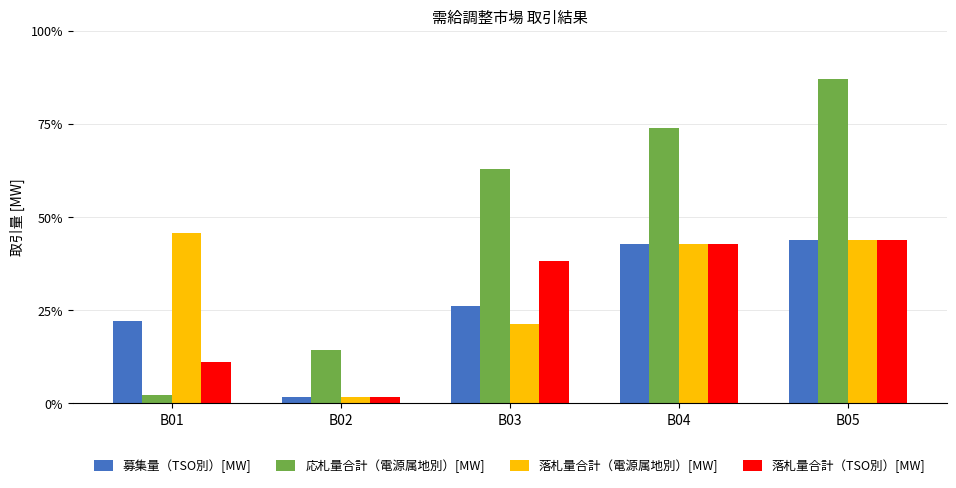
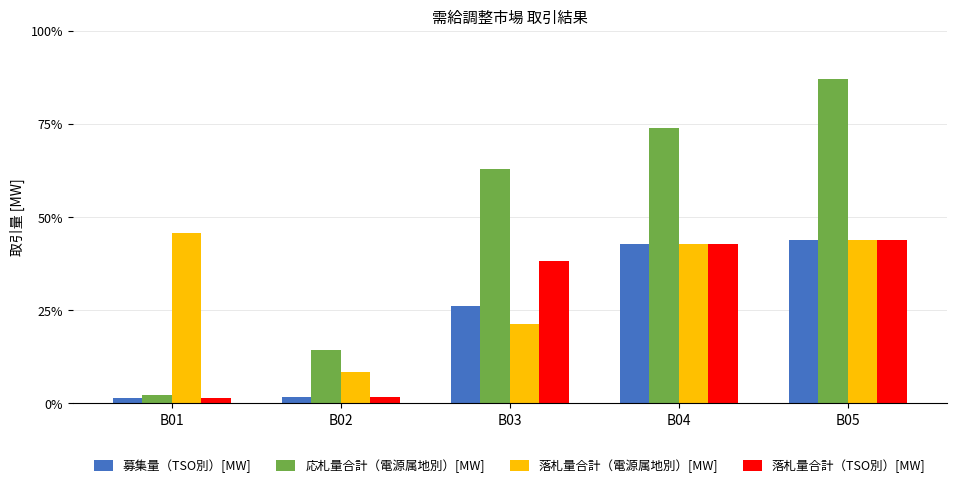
募集量（TSO別）[MW], B01: 22% -> 1%
落札量合計（TSO別）[MW], B01: 11% -> 1%
落札量合計（電源属地別）[MW], B02: 2% -> 8%
